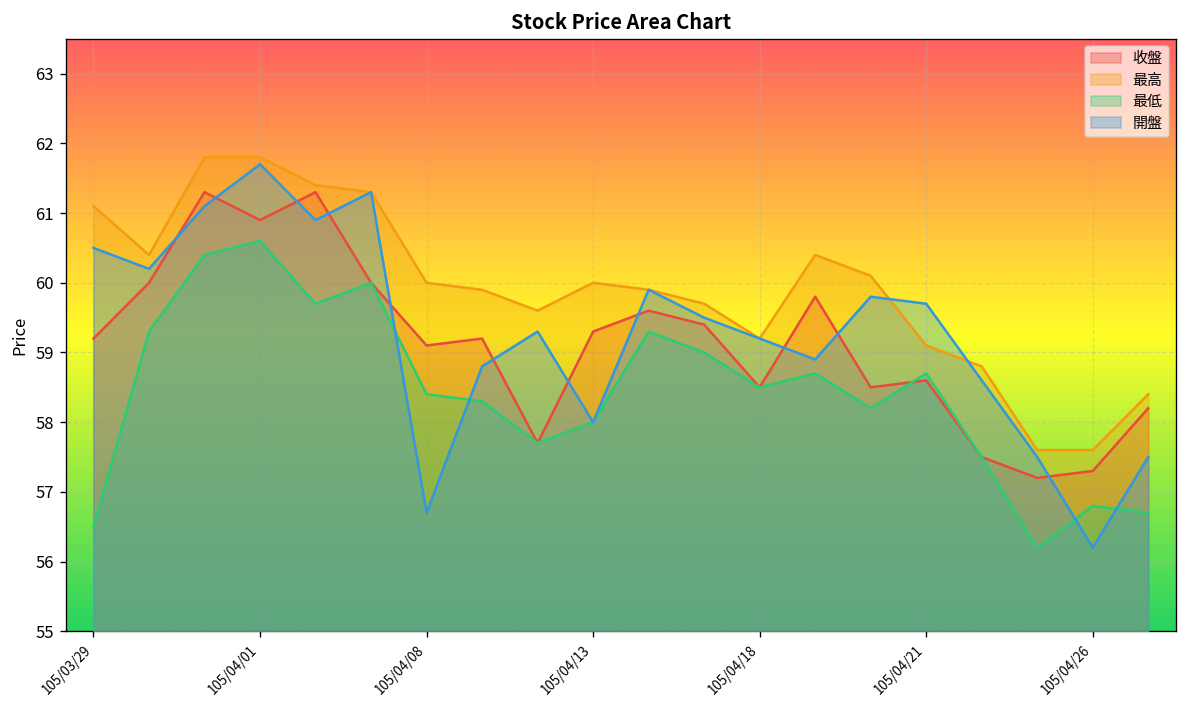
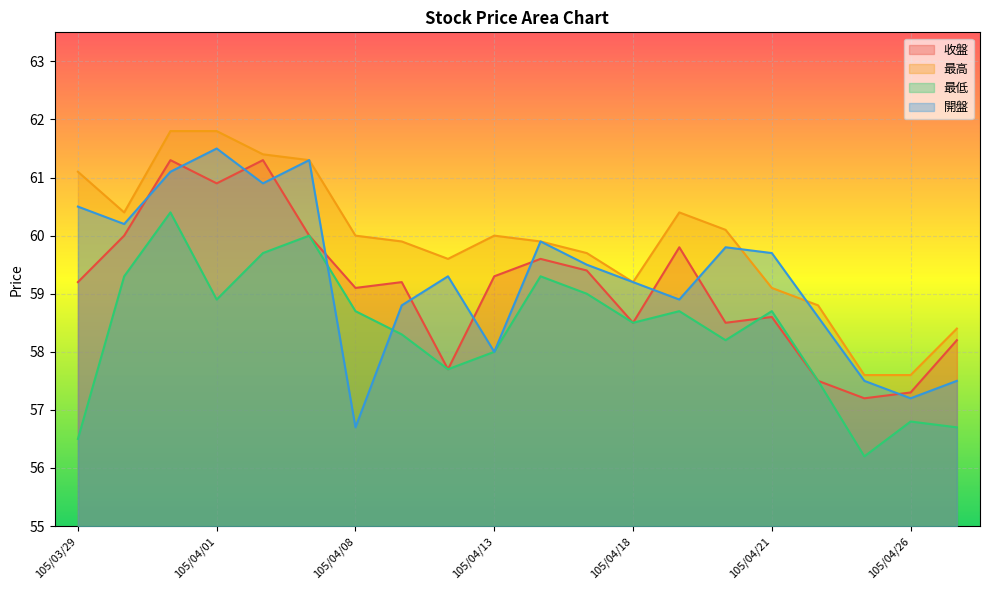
最低, 105/04/01: 60.6 -> 58.9
開盤, 105/04/01: 61.7 -> 61.5
最低, 105/04/08: 58.4 -> 58.7
開盤, 105/04/26: 56.2 -> 57.2
